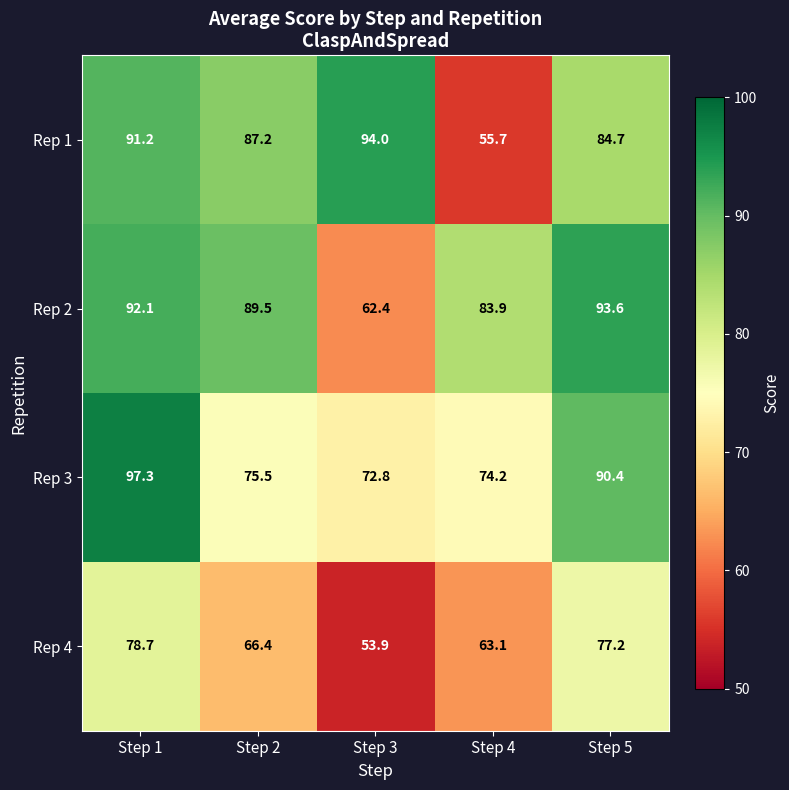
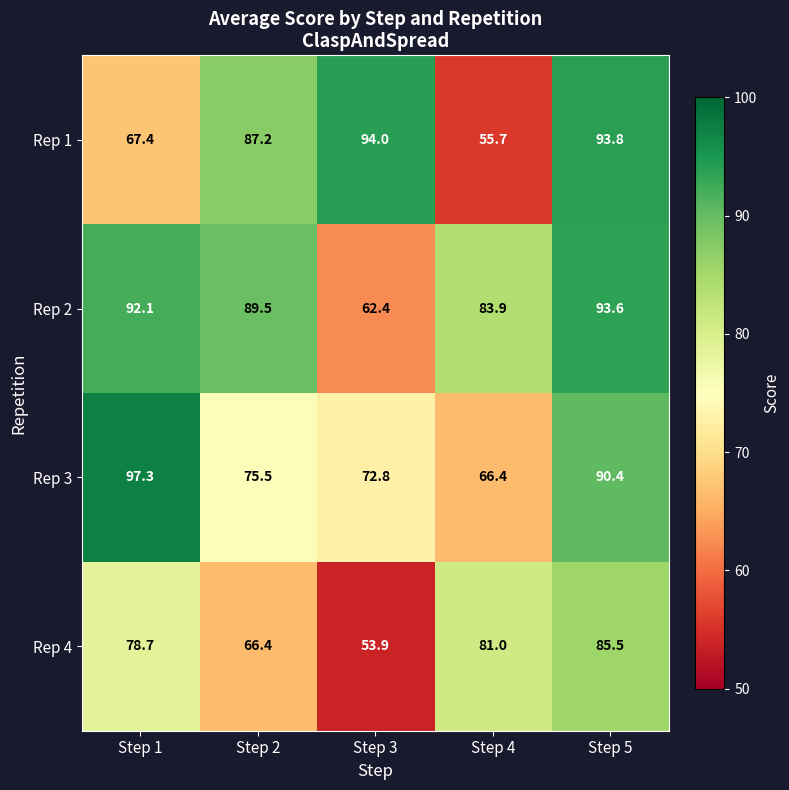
Rep 1, Step 1: 91.2 -> 67.4
Rep 1, Step 5: 84.7 -> 93.8
Rep 3, Step 4: 74.2 -> 66.4
Rep 4, Step 4: 63.1 -> 81.0
Rep 4, Step 5: 77.2 -> 85.5
